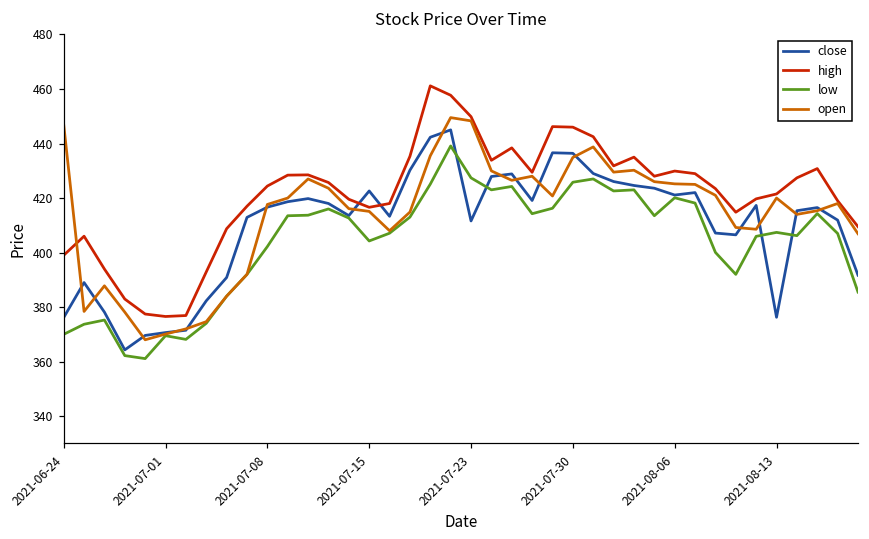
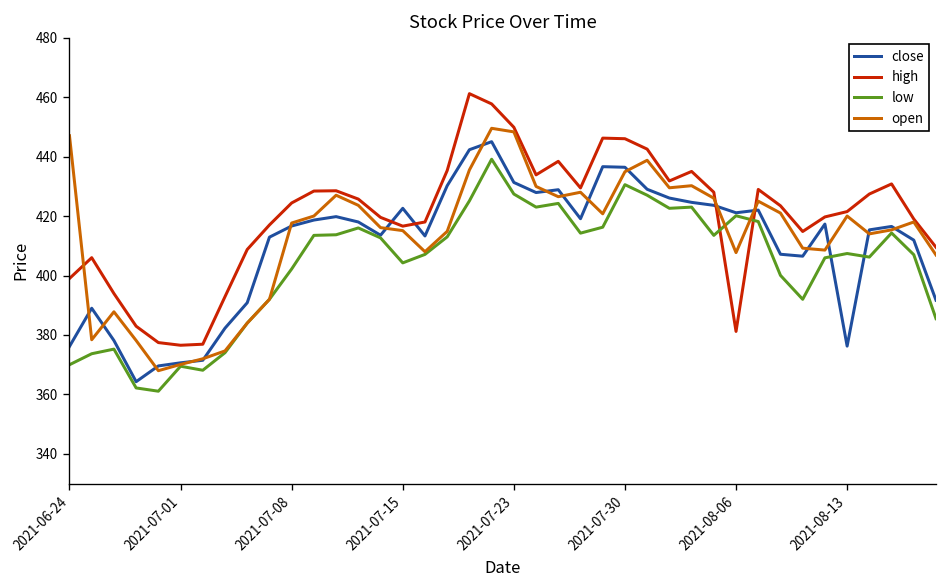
close, 2021-07-23: 412 -> 431
low, 2021-07-30: 426 -> 431
high, 2021-08-06: 430 -> 381
open, 2021-08-06: 425 -> 408
